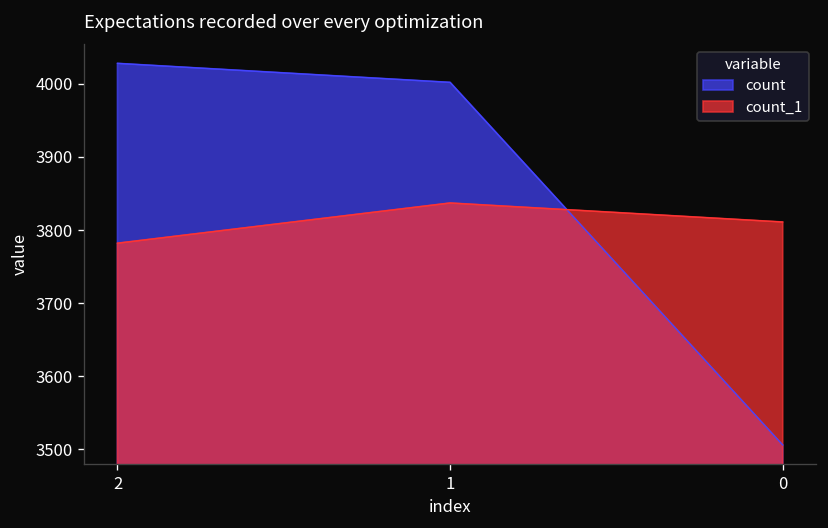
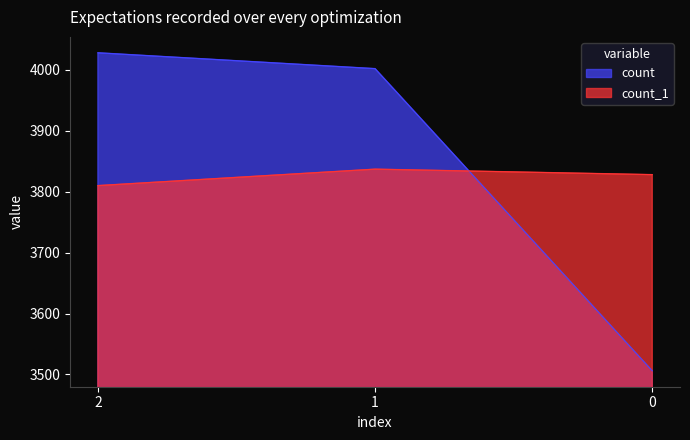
count_1, 2: 3780 -> 3810
count_1, 0: 3810 -> 3830
